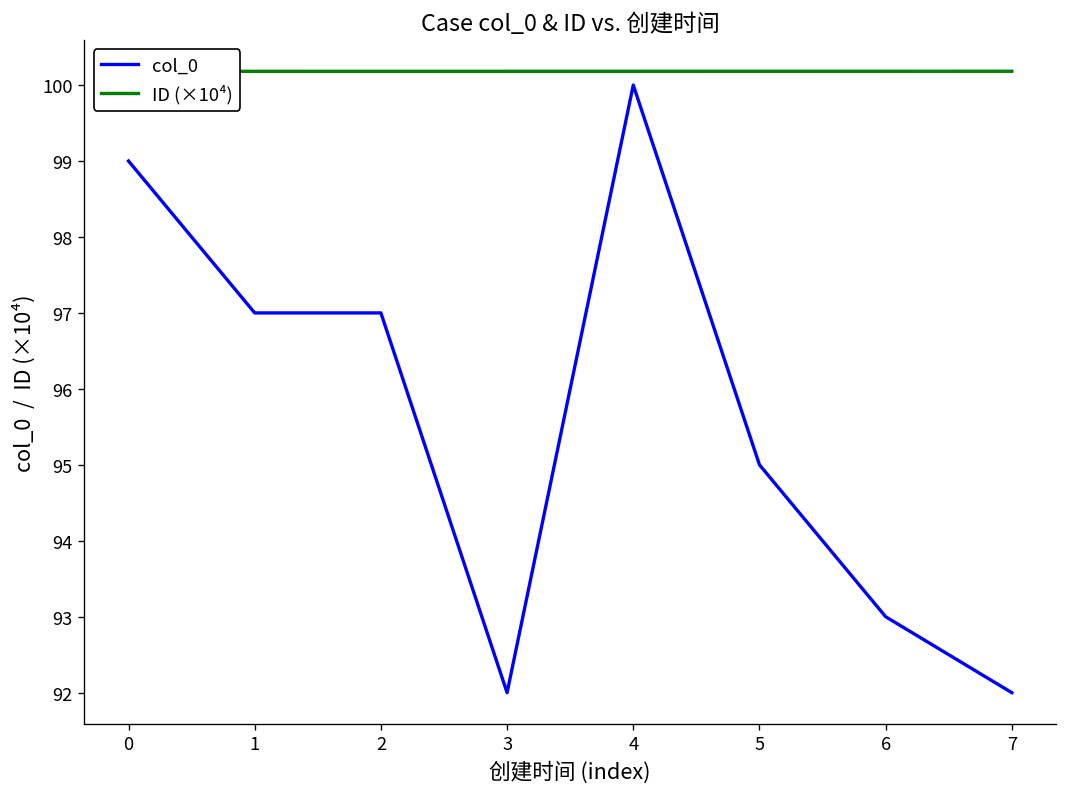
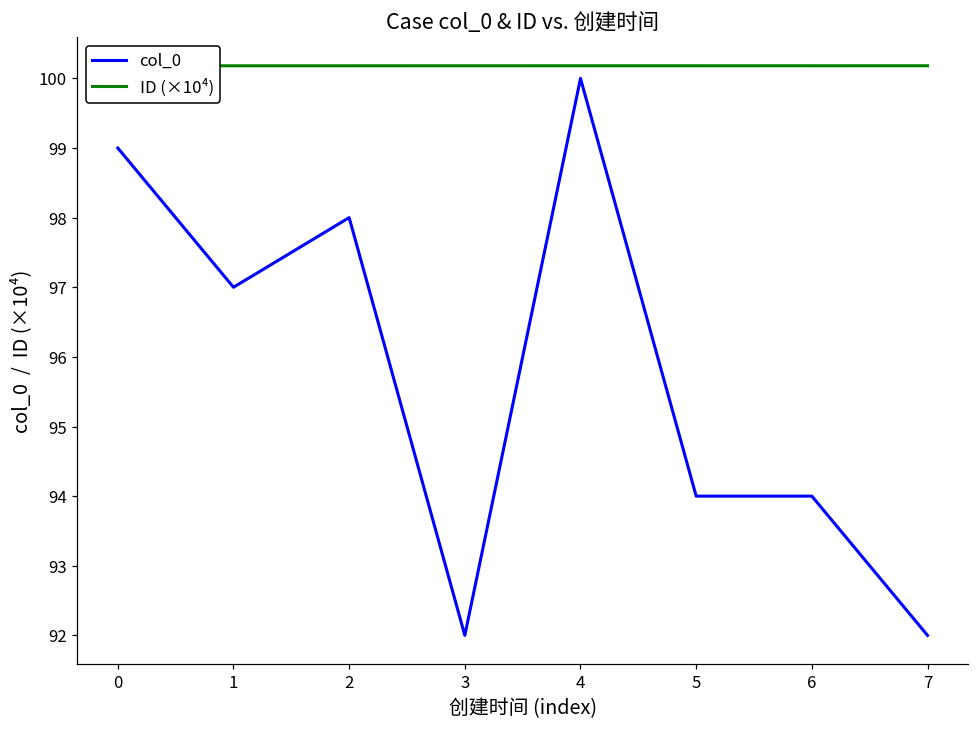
col_0, 2: 97 -> 98
col_0, 5: 95 -> 94
col_0, 6: 93 -> 94
